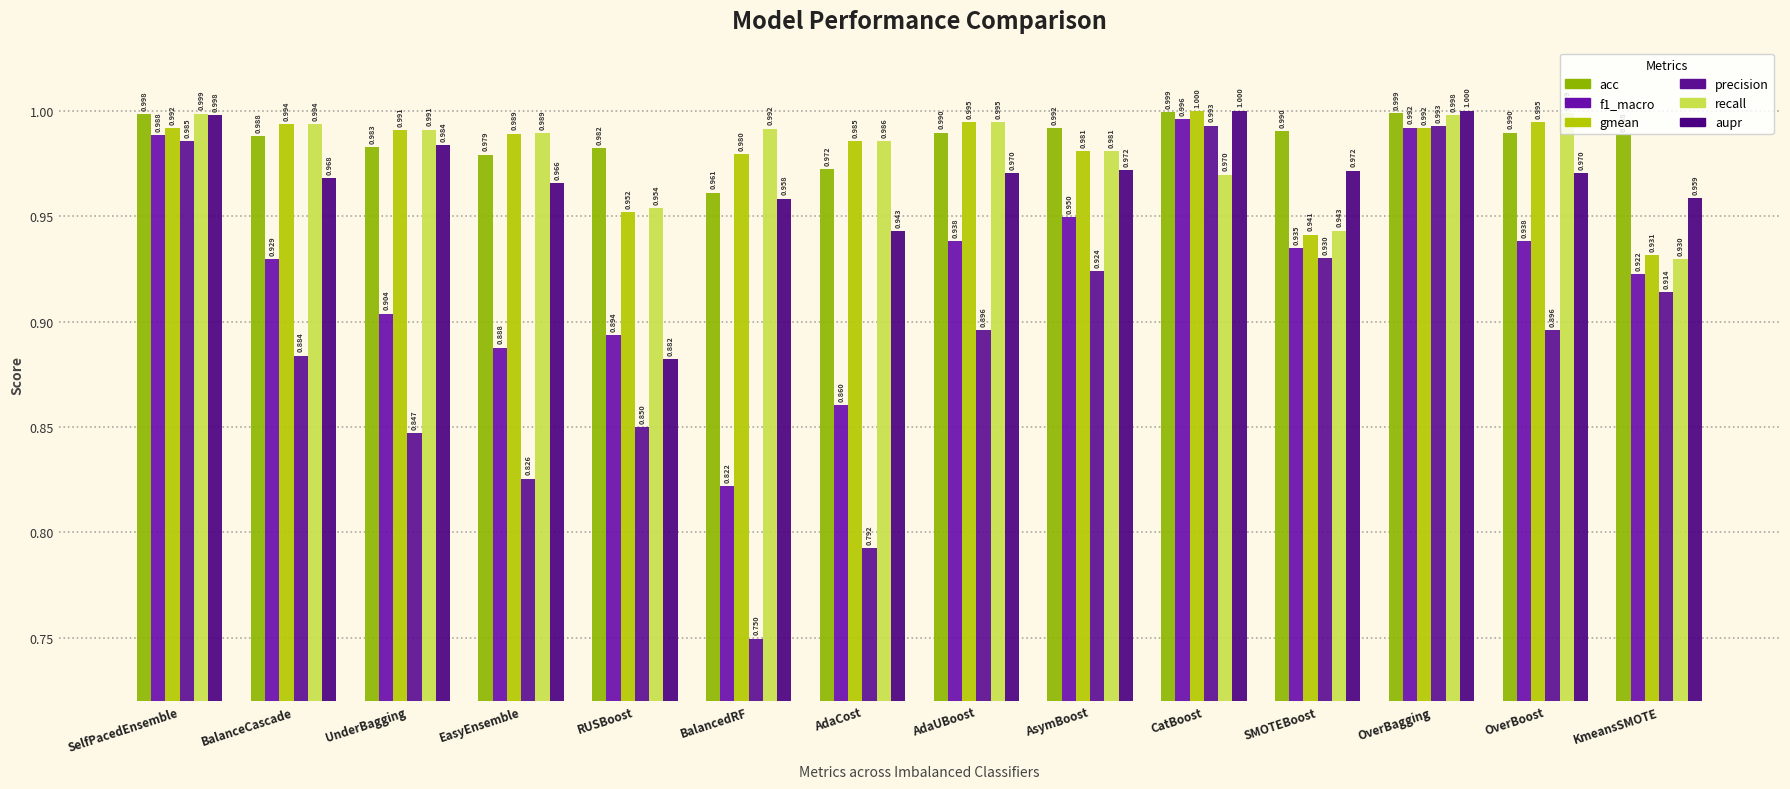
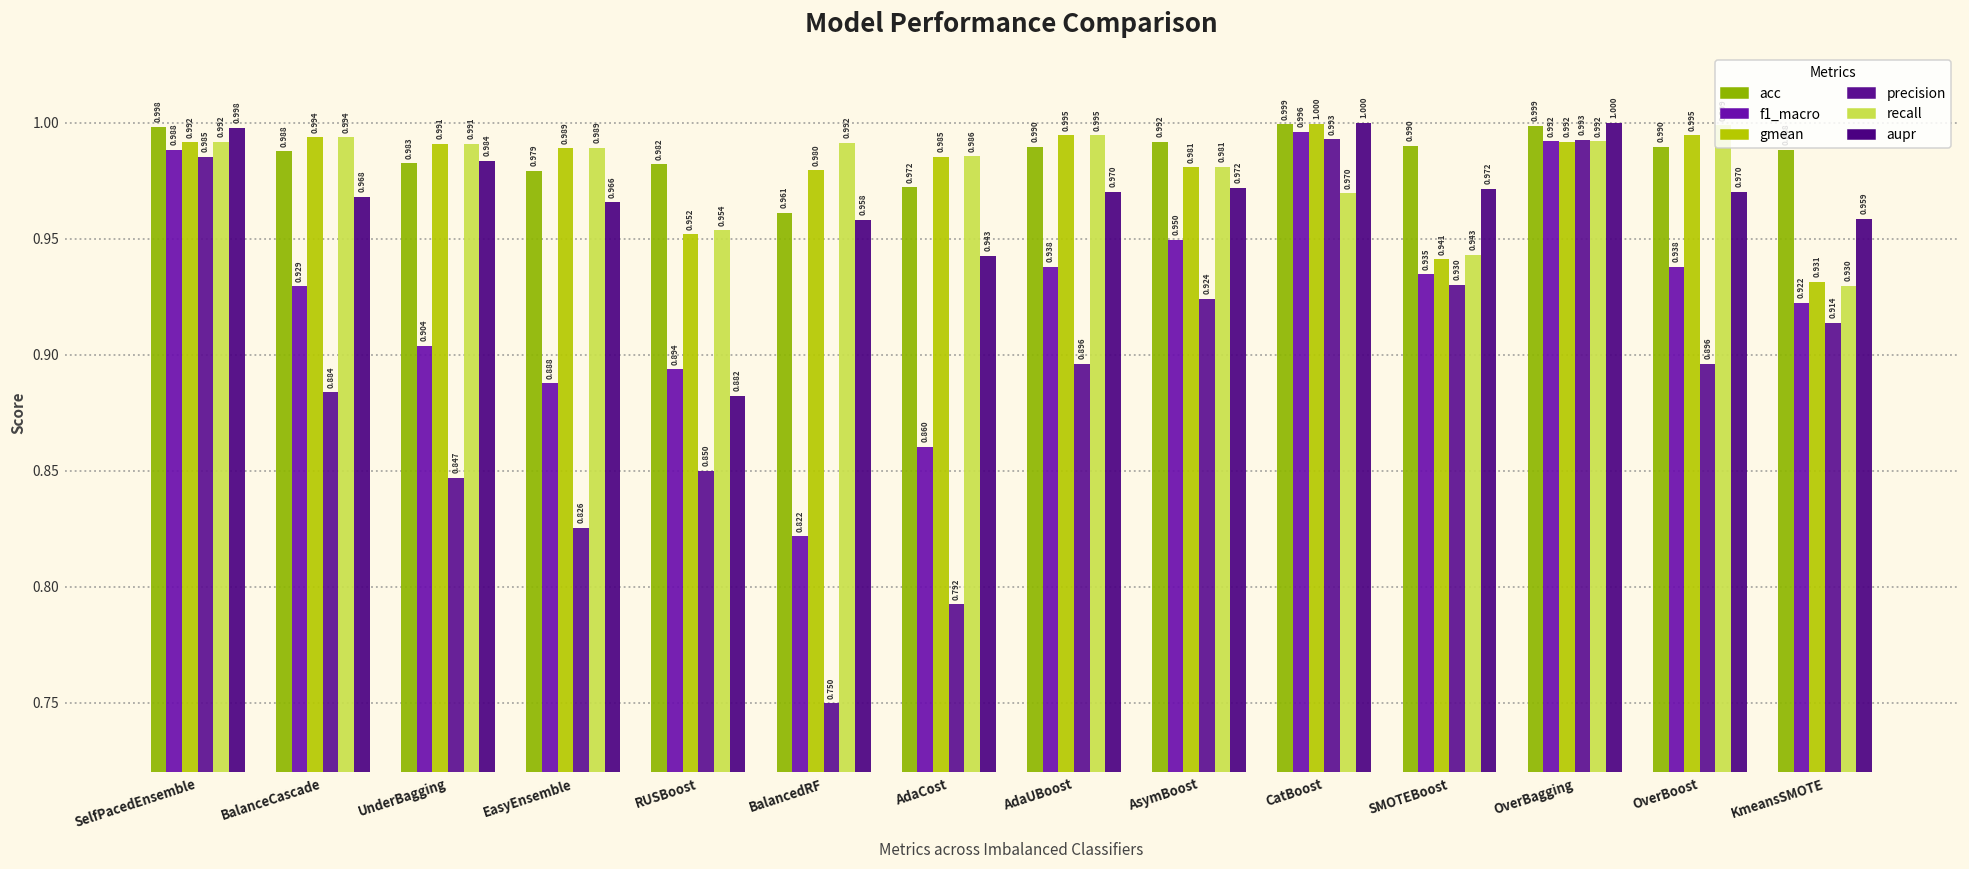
recall, SelfPacedEnsemble: 0.999 -> 0.992
recall, OverBagging: 0.998 -> 0.992
